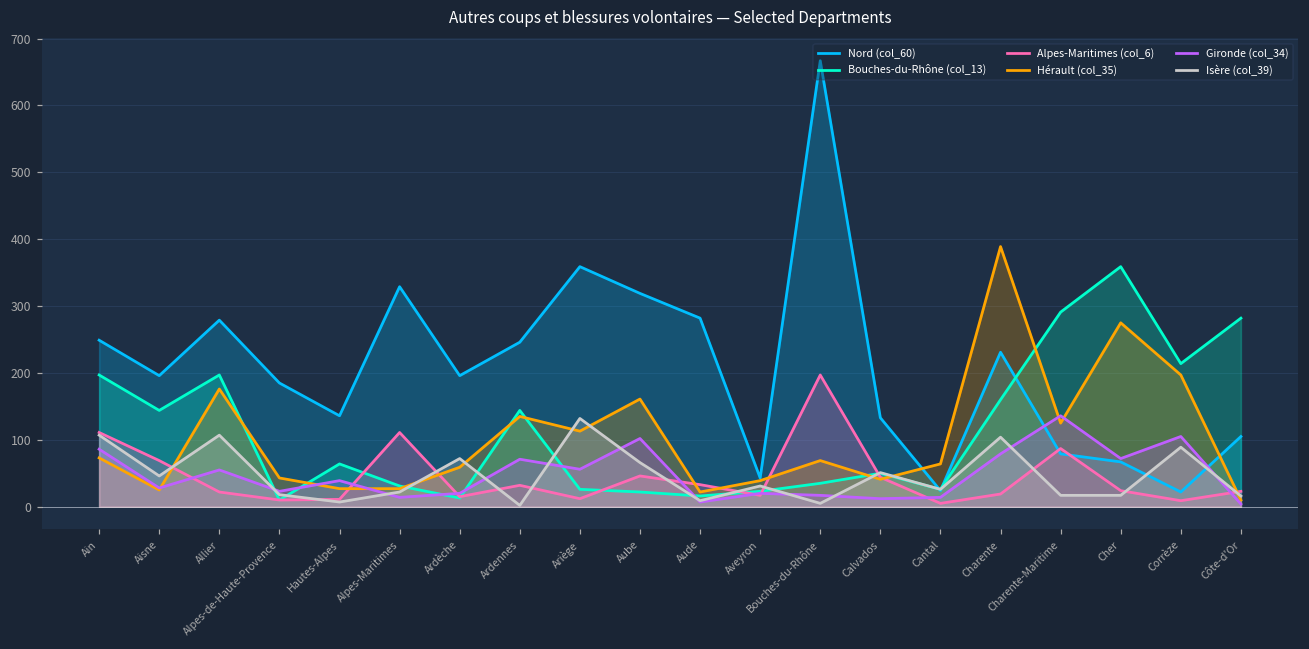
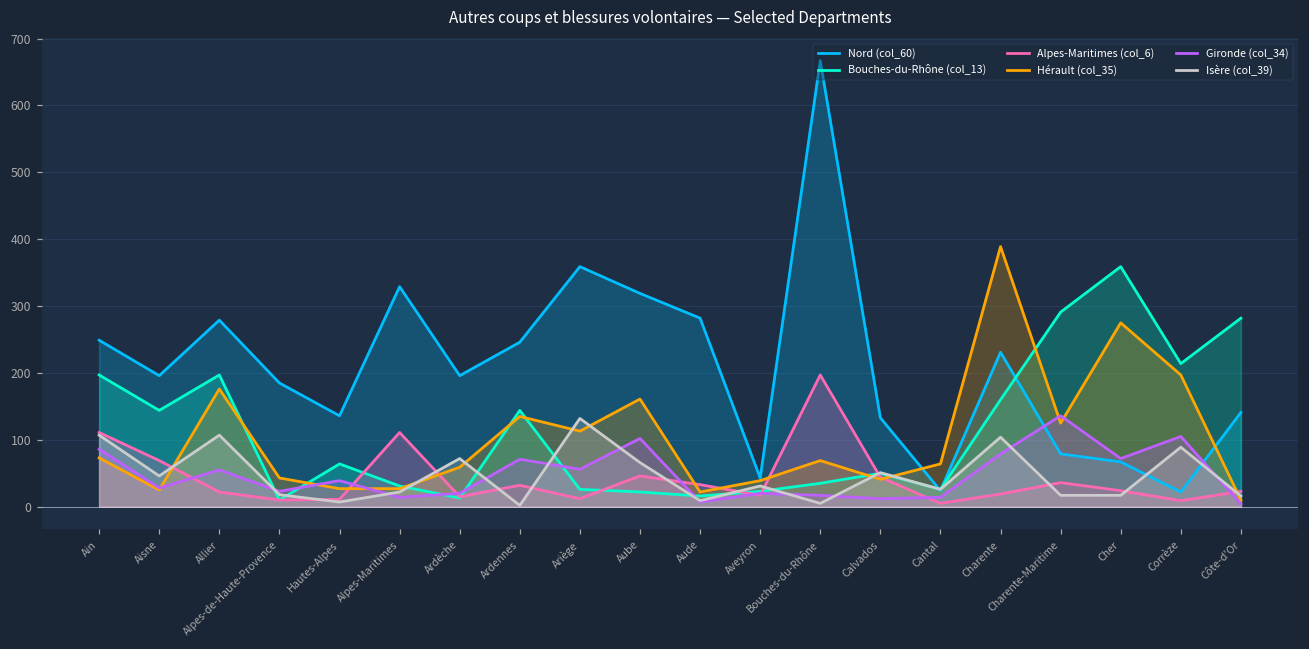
Alpes-Maritimes (col_6), Charente-Maritime: 90 -> 40
Nord (col_60), Côte-d'Or: 110 -> 140
